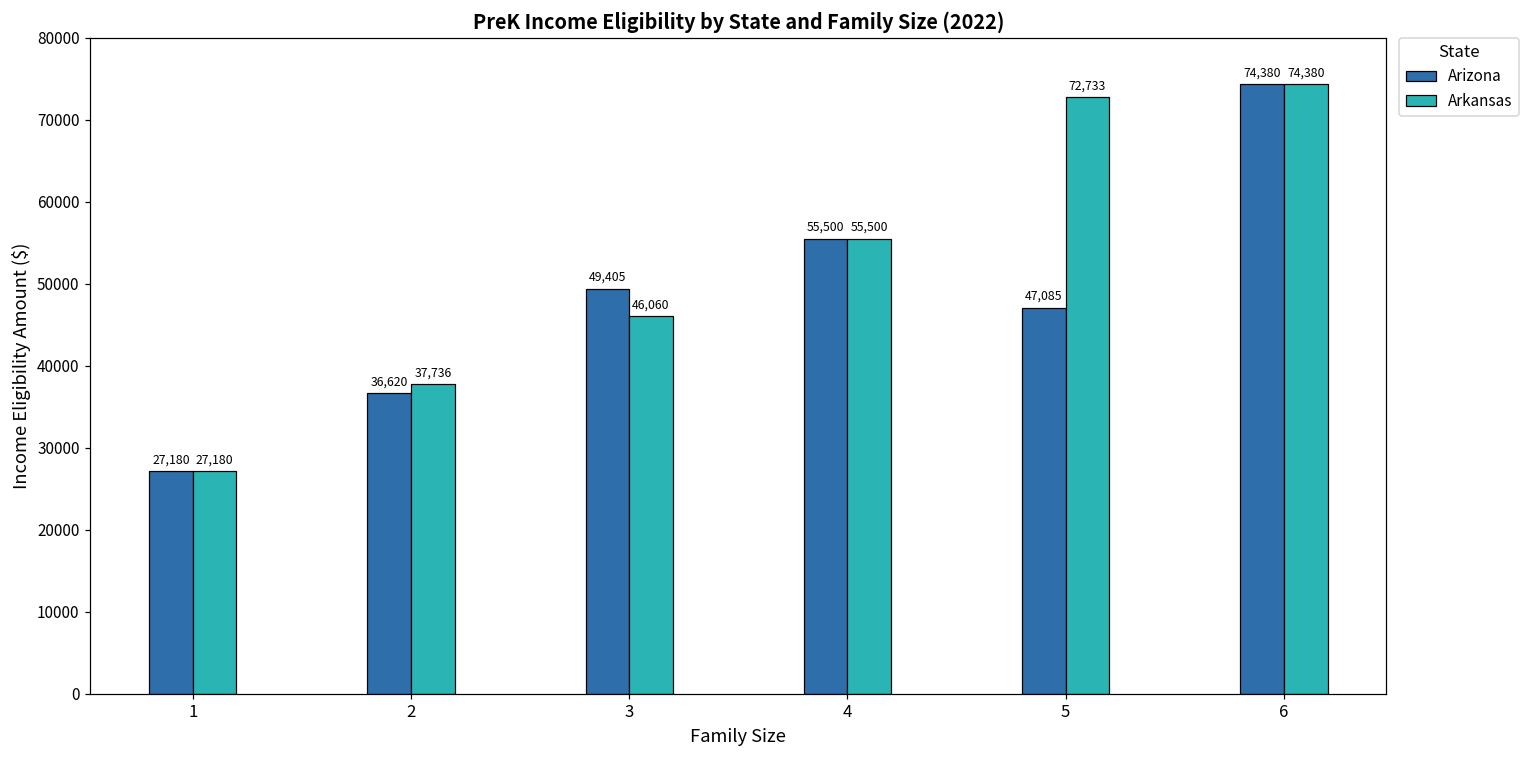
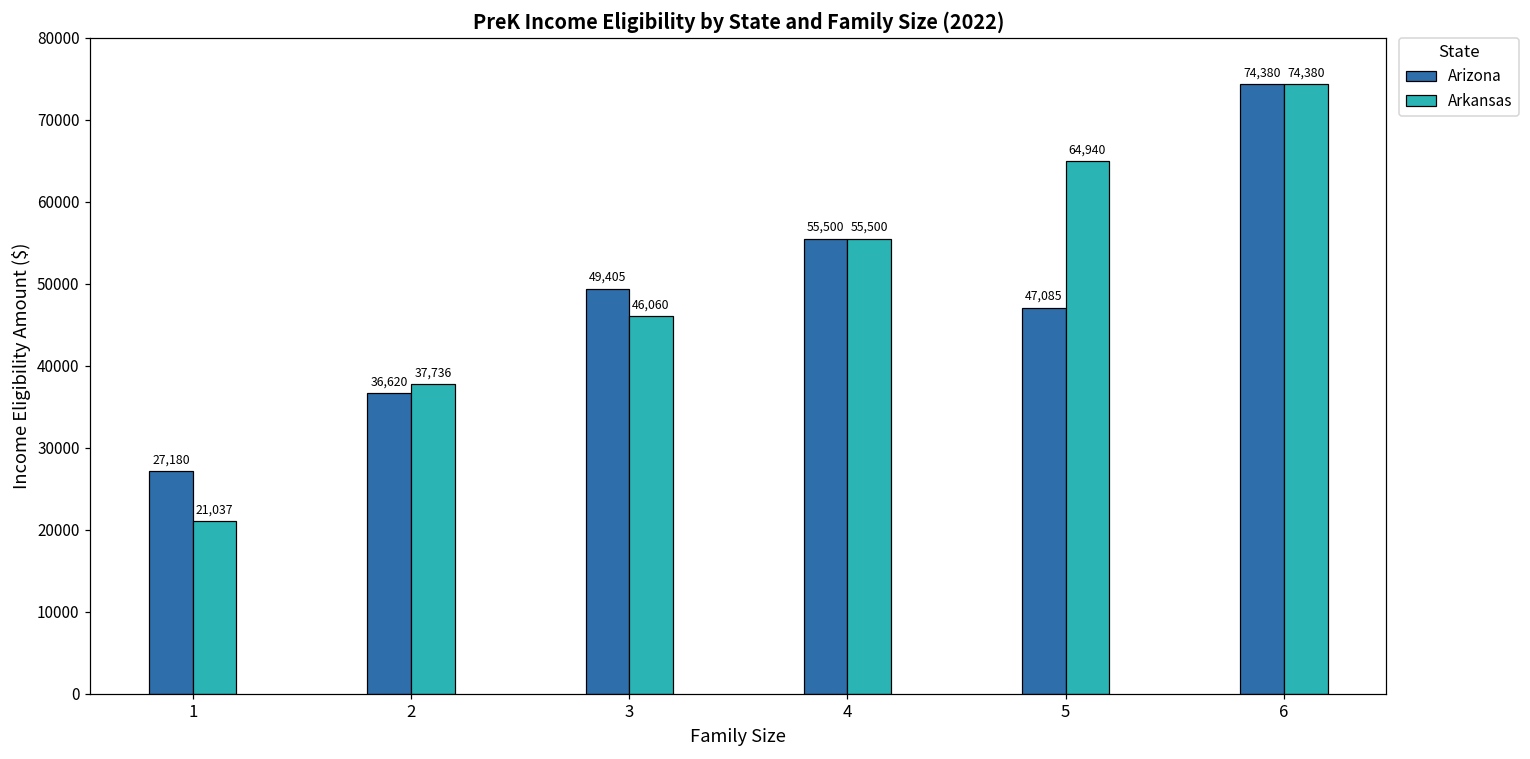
Arkansas, 1: 27,180 -> 21,037
Arkansas, 5: 72,733 -> 64,940
